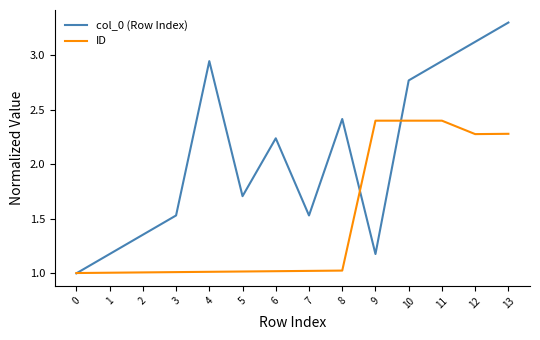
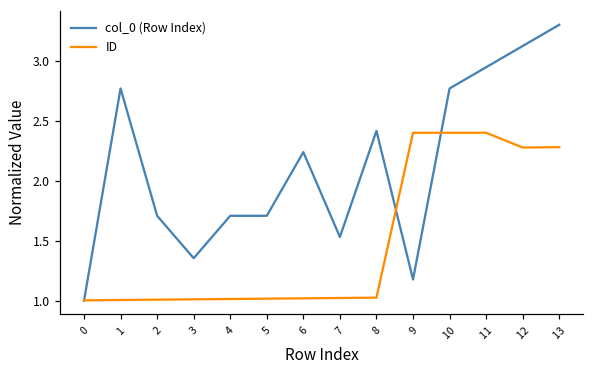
col_0 (Row Index), 1: 1.18 -> 2.77
col_0 (Row Index), 2: 1.35 -> 1.71
col_0 (Row Index), 3: 1.53 -> 1.35
col_0 (Row Index), 4: 2.95 -> 1.71
